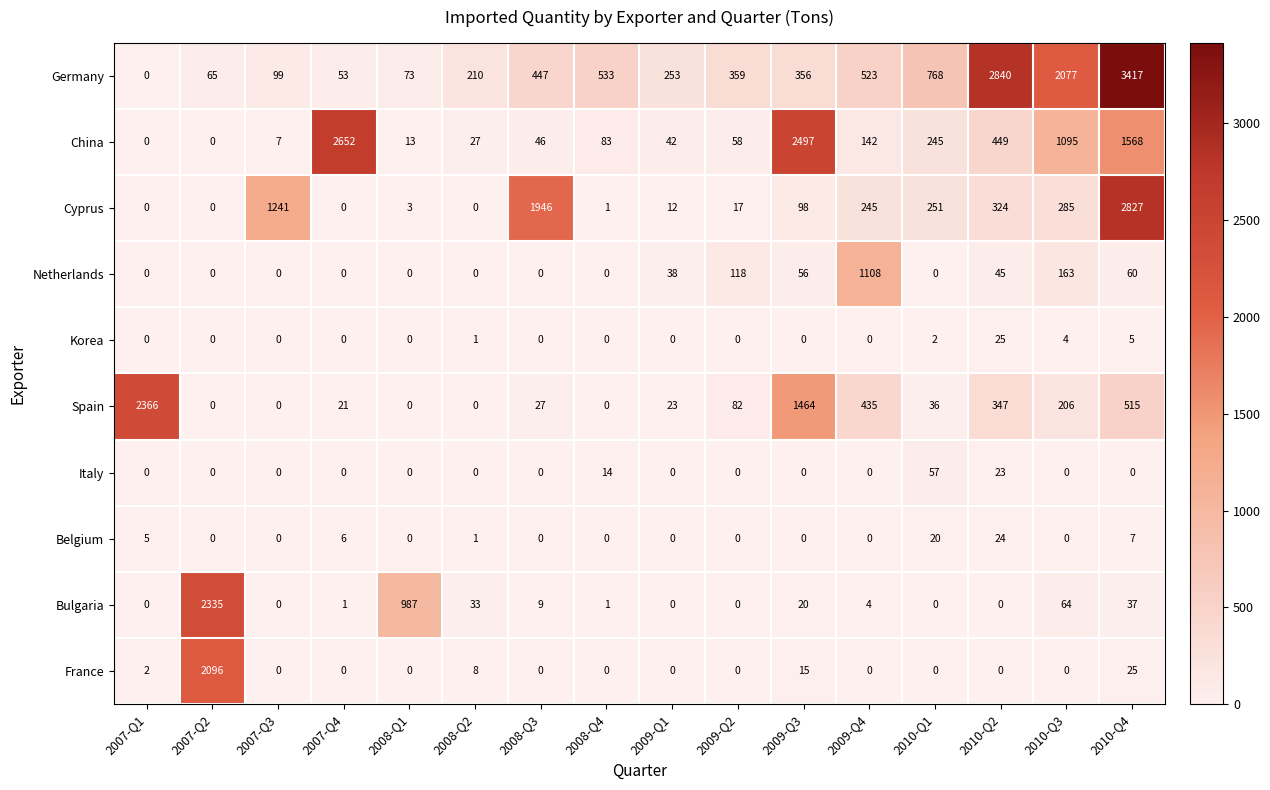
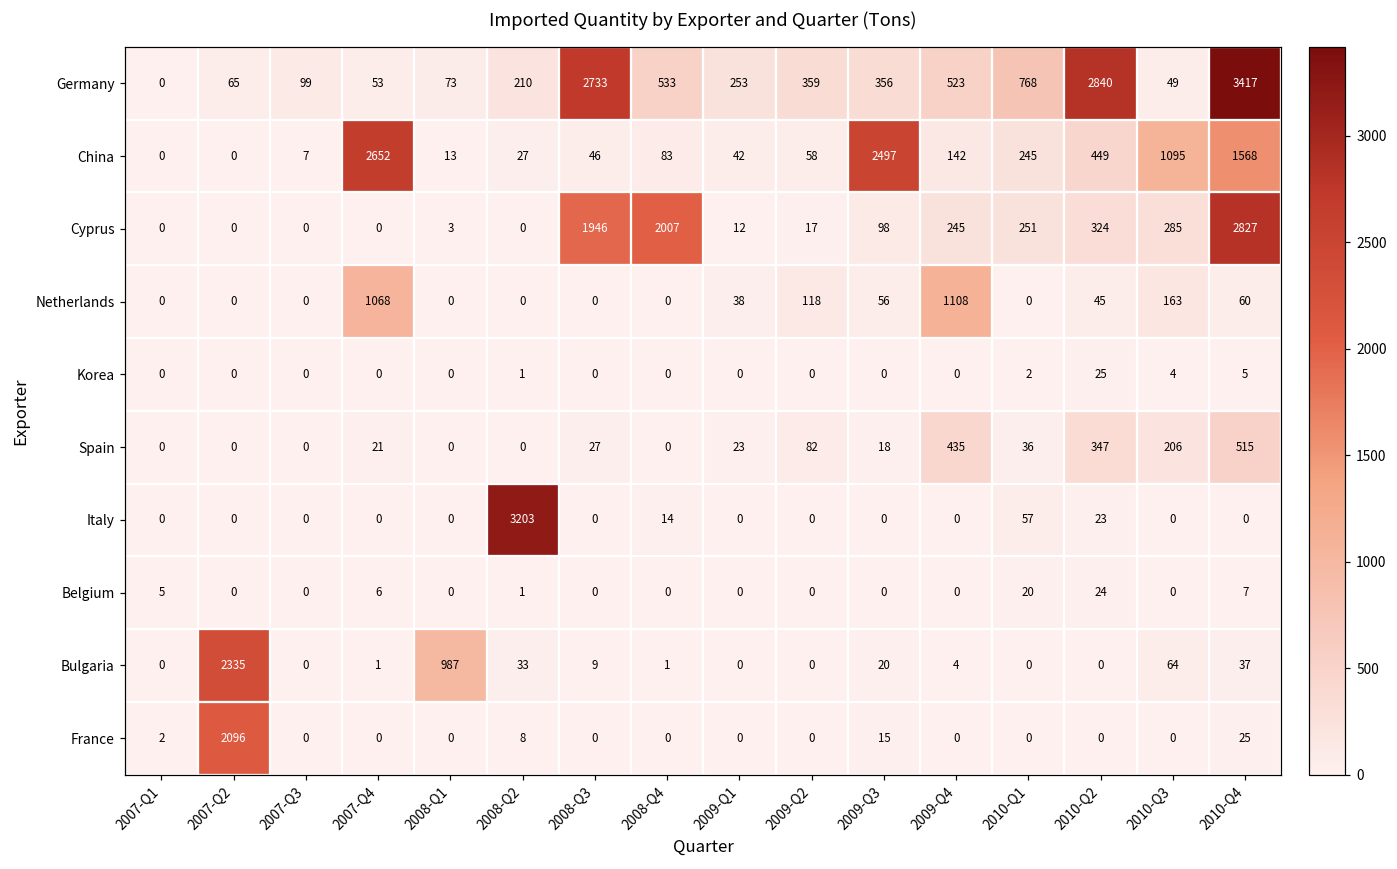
Germany, 2008-Q3: 447 -> 2733
Germany, 2010-Q3: 2077 -> 49
Cyprus, 2007-Q3: 1241 -> 0
Cyprus, 2008-Q4: 1 -> 2007
Netherlands, 2007-Q4: 0 -> 1068
Spain, 2007-Q1: 2366 -> 0
Spain, 2009-Q3: 1464 -> 18
Italy, 2008-Q2: 0 -> 3203
